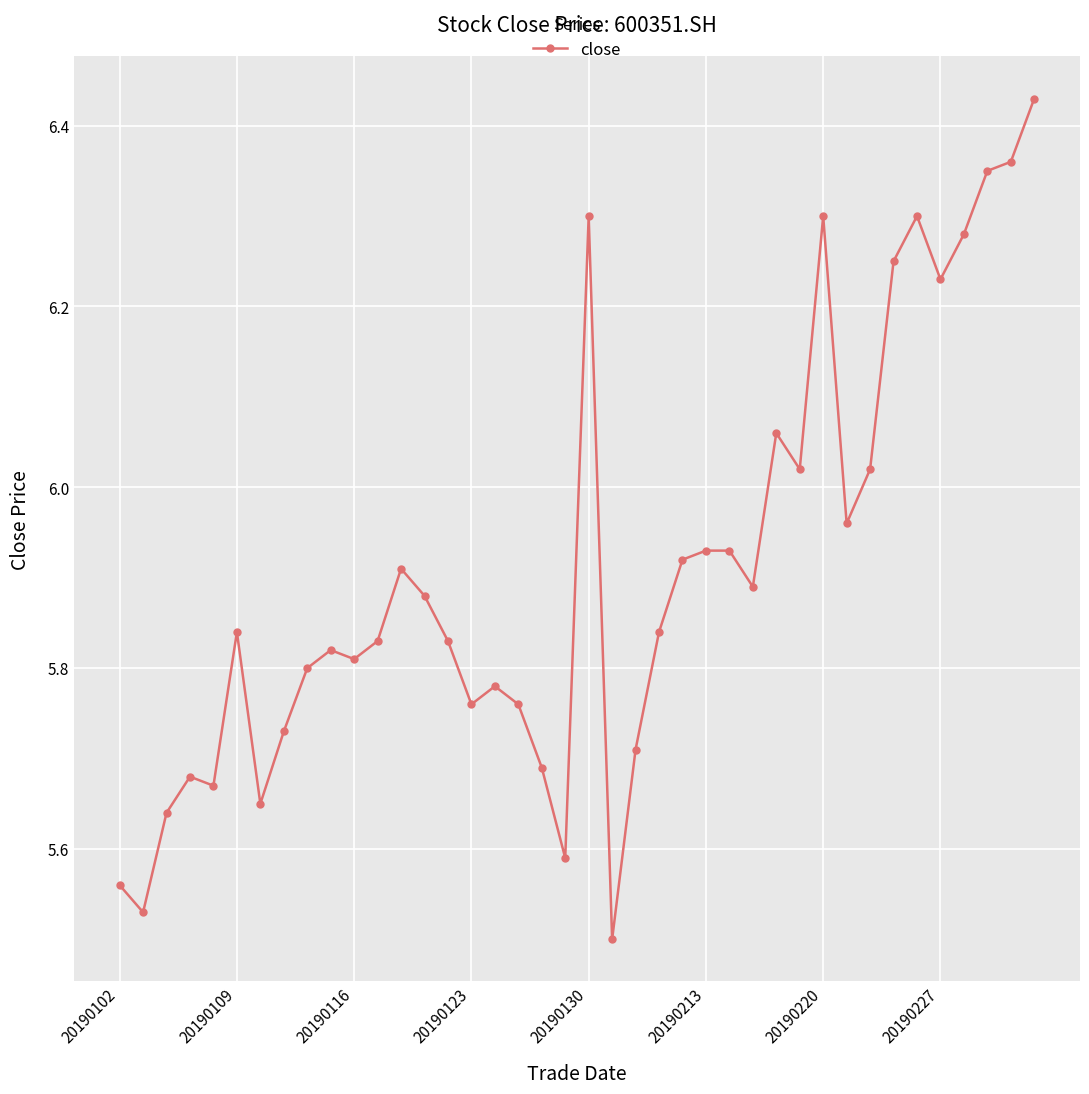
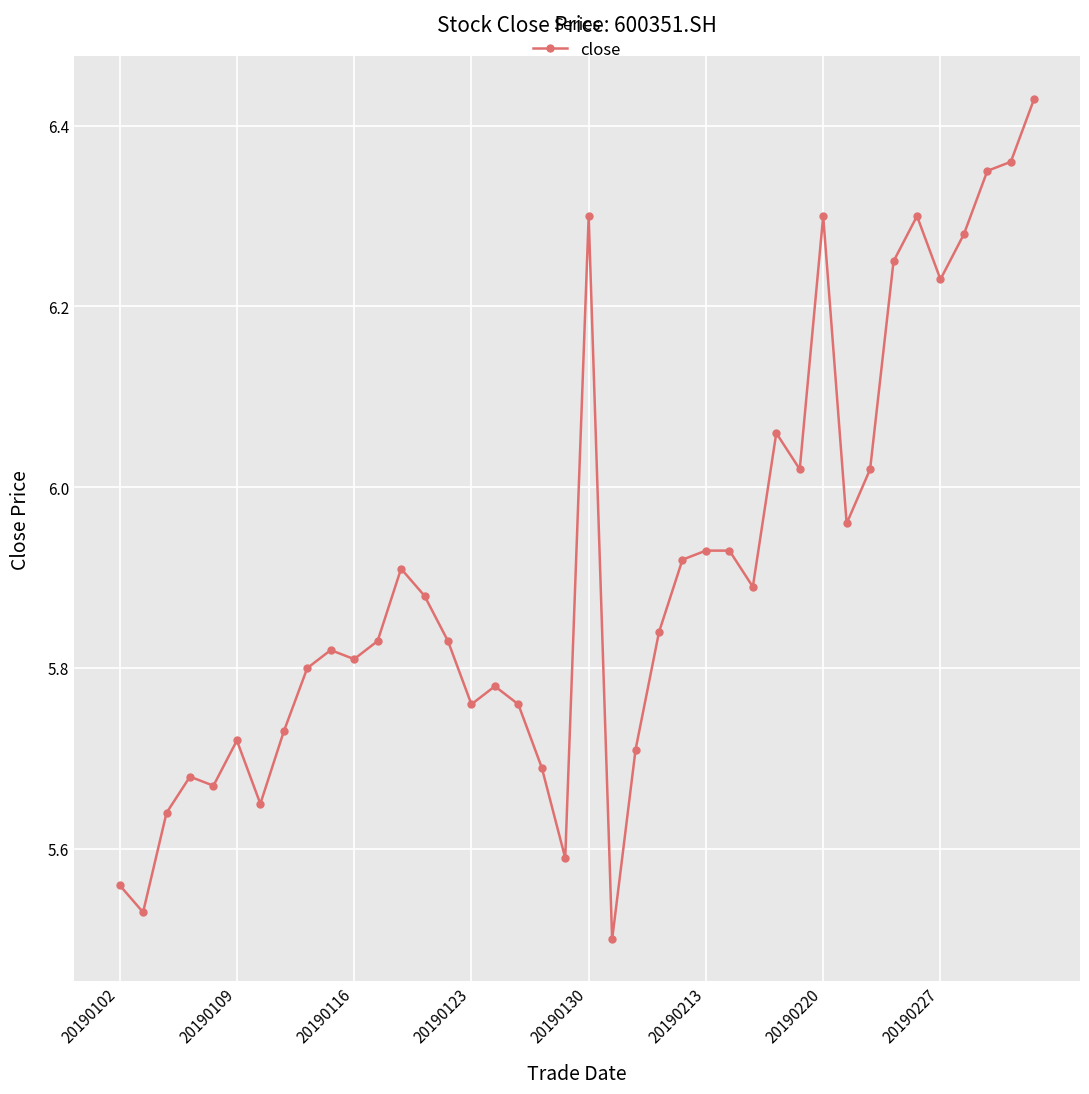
20190109: 5.84 -> 5.72
